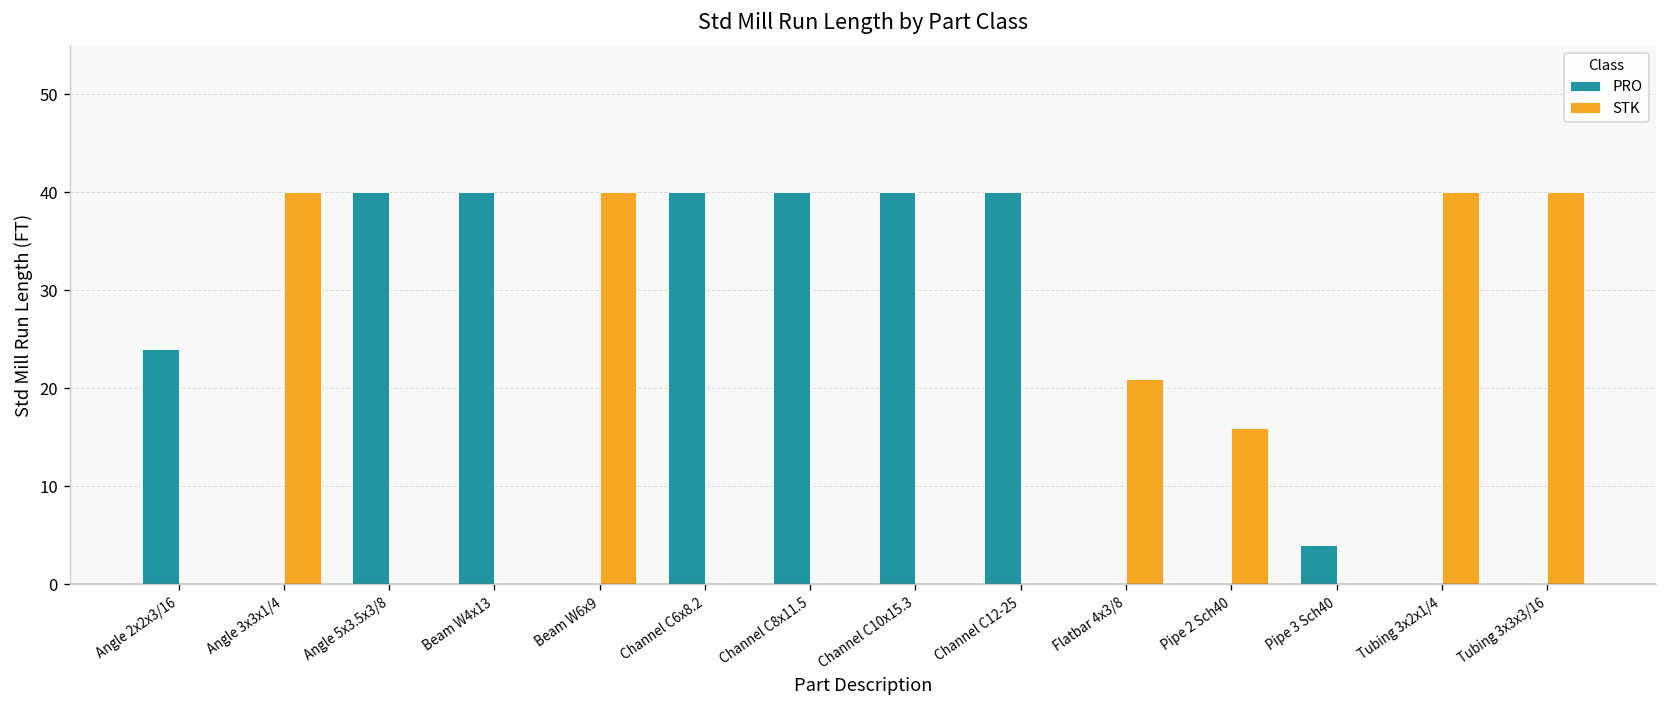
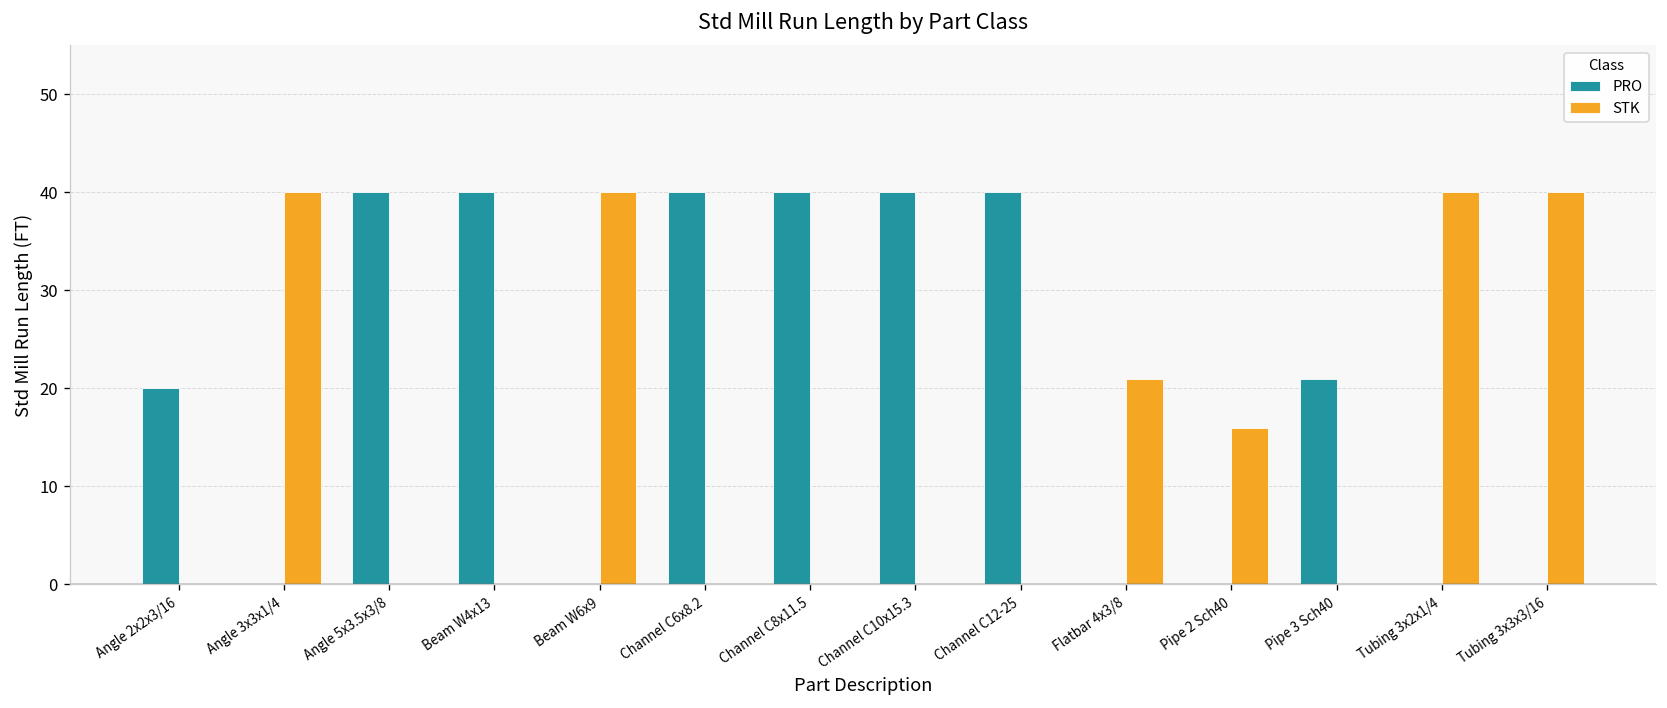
PRO, Angle 2x2x3/16: 24 -> 20
PRO, Pipe 3 Sch40: 4 -> 21
